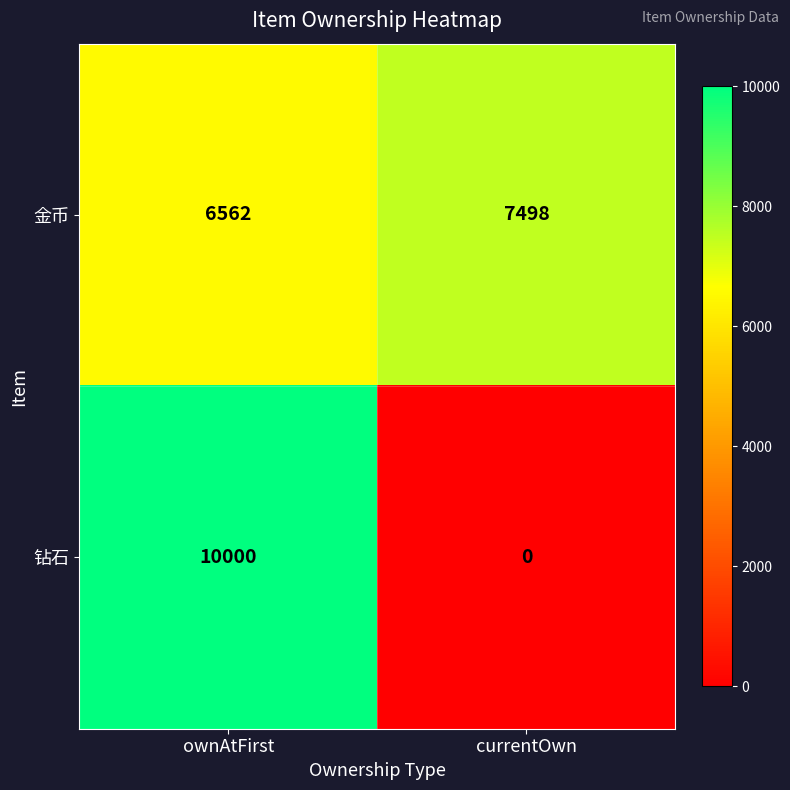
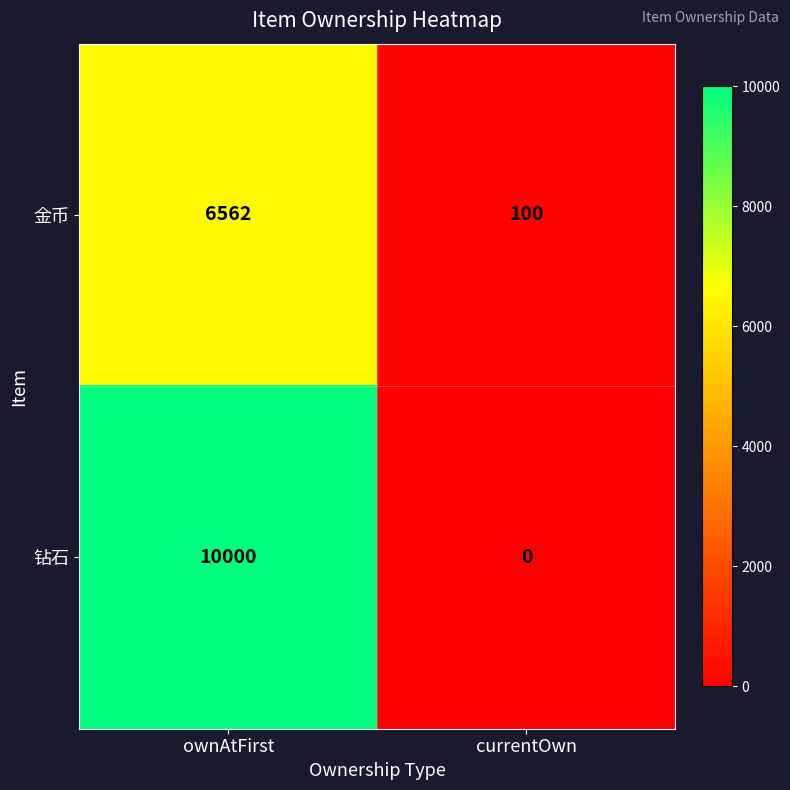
金币, currentOwn: 7498 -> 100
